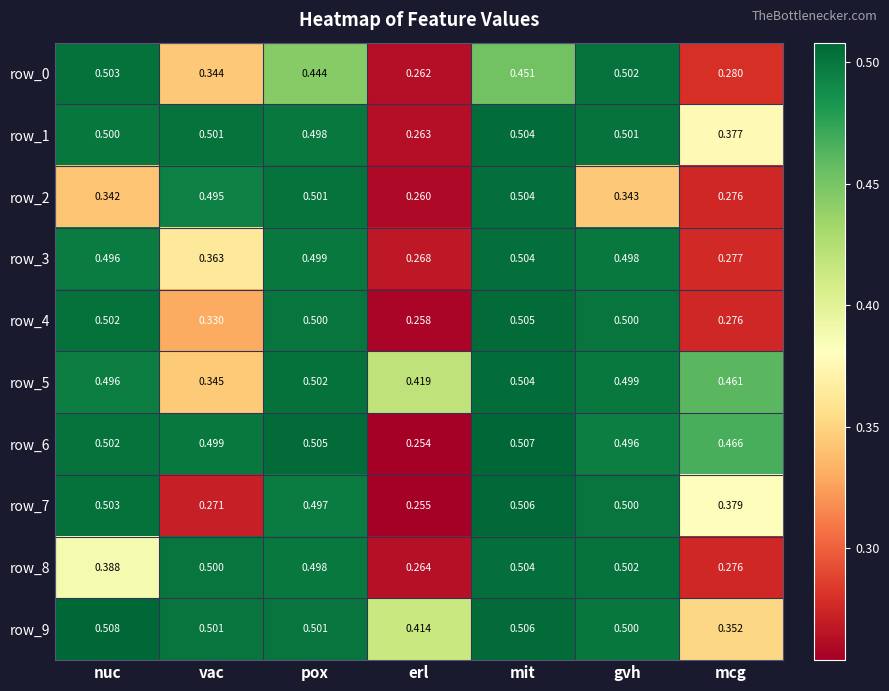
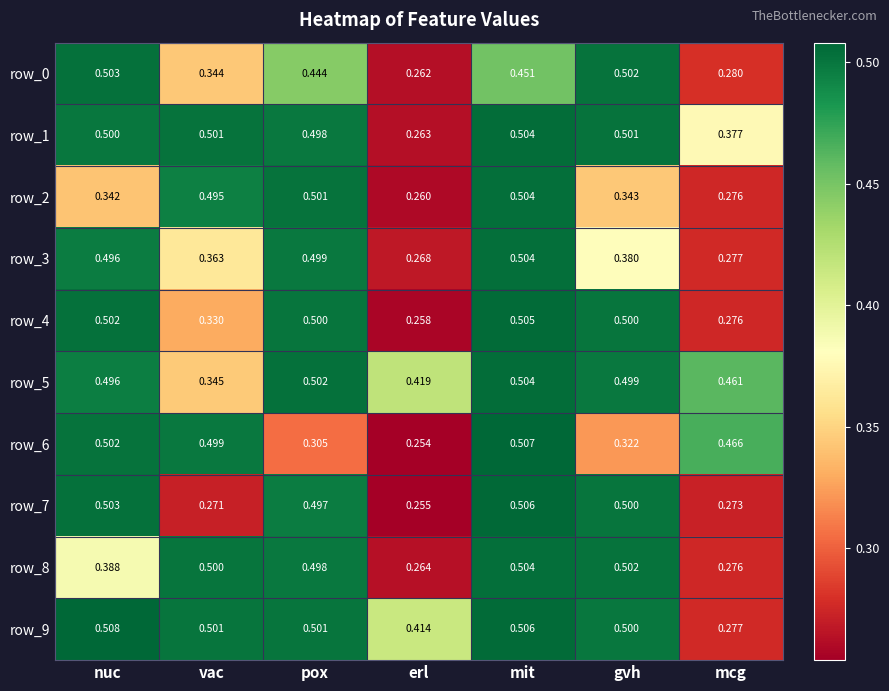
row_3, gvh: 0.498 -> 0.380
row_6, pox: 0.505 -> 0.305
row_6, gvh: 0.496 -> 0.322
row_7, mcg: 0.379 -> 0.273
row_9, mcg: 0.352 -> 0.277
